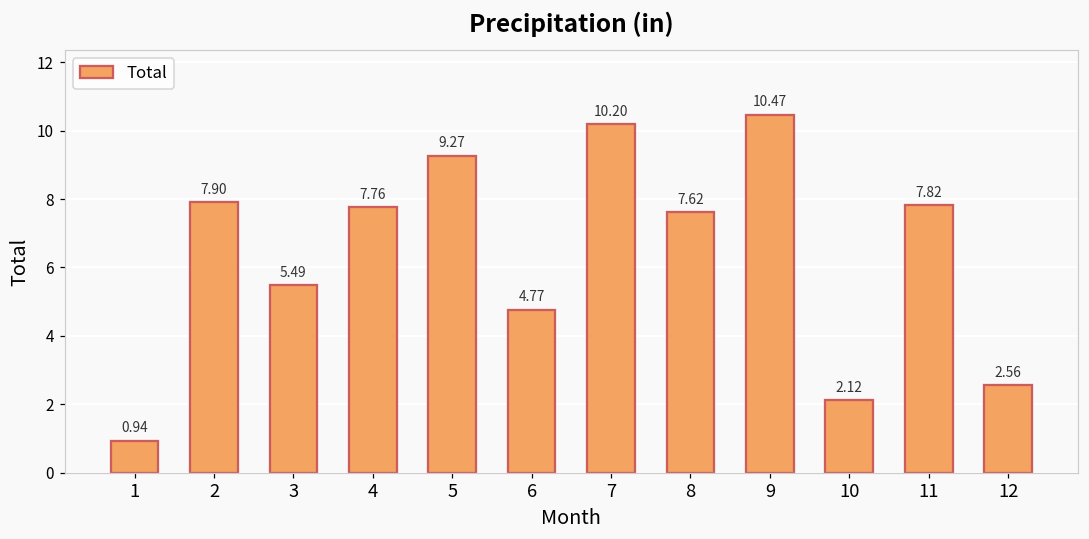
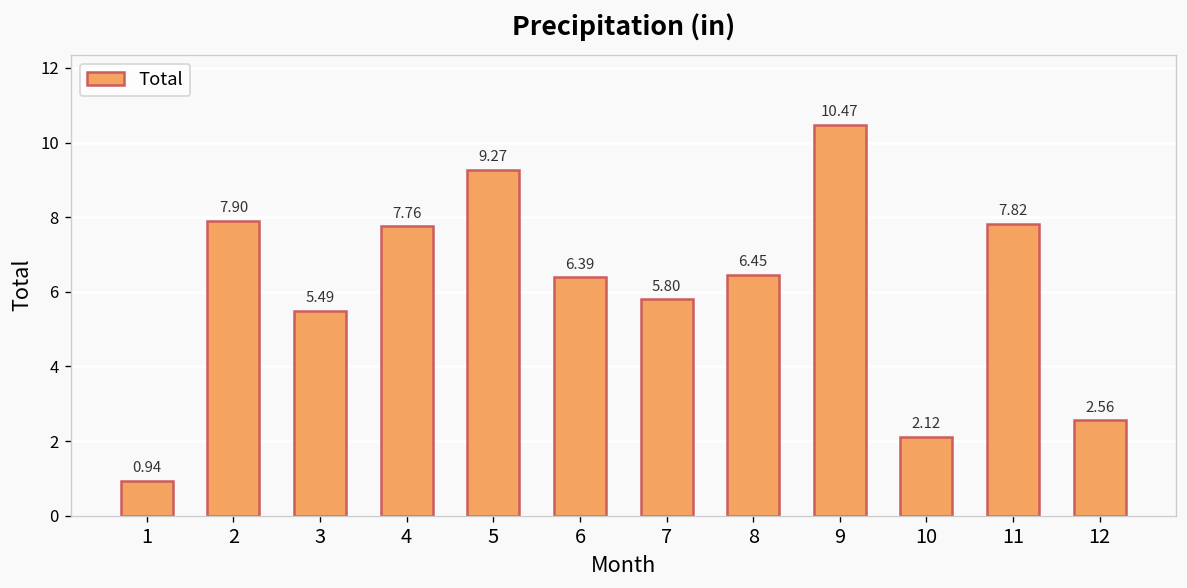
6: 4.77 -> 6.39
7: 10.20 -> 5.80
8: 7.62 -> 6.45
